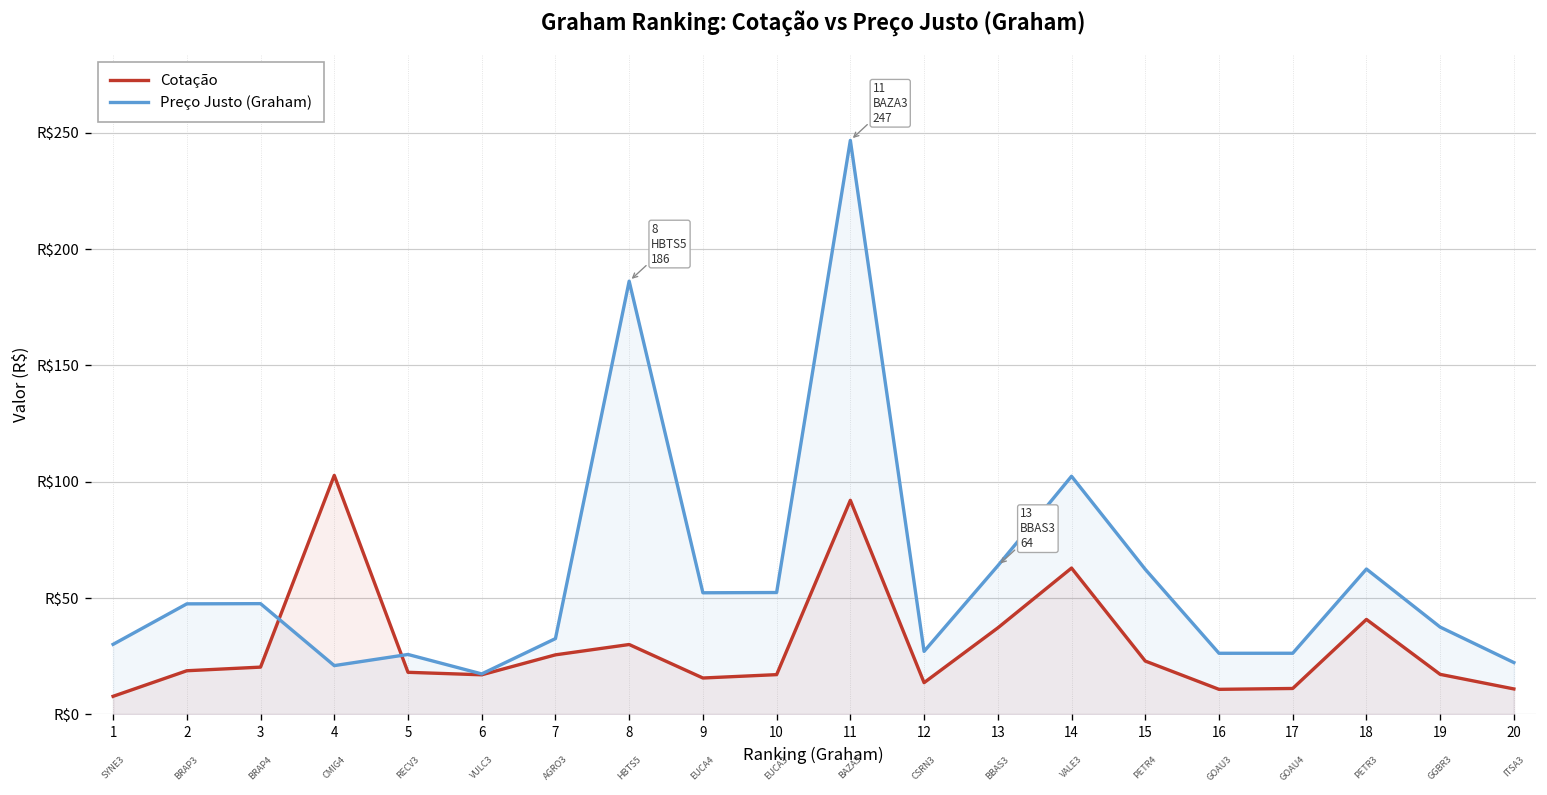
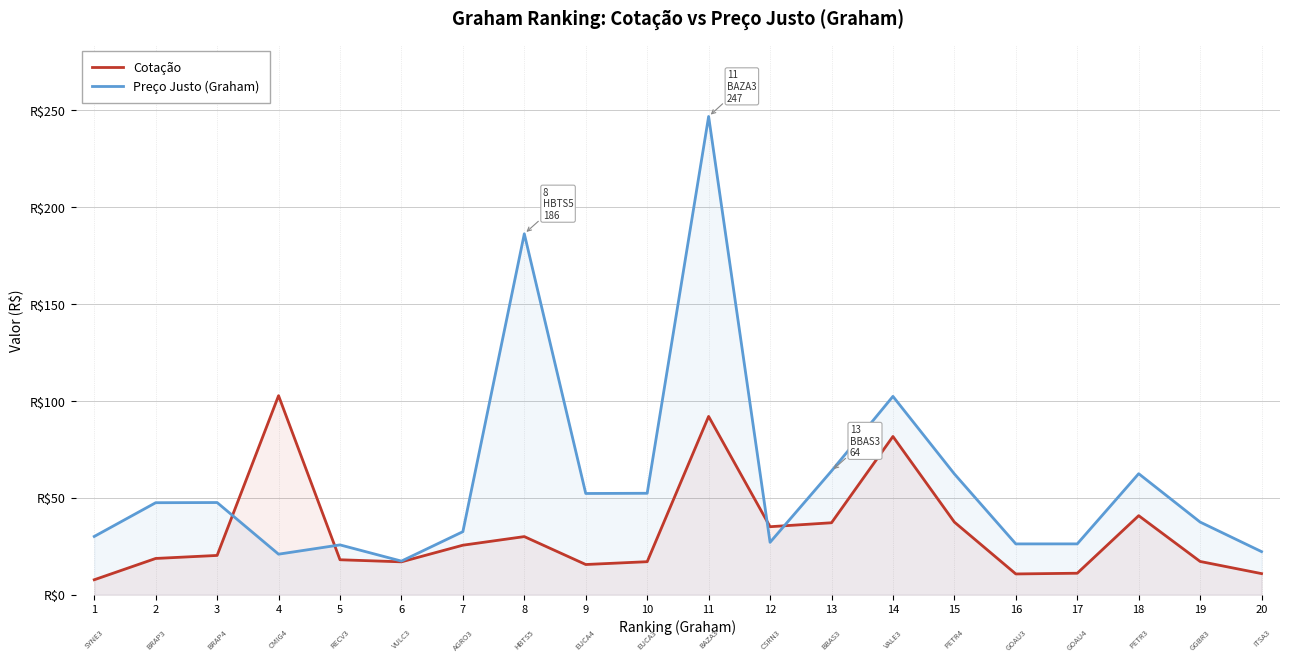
Cotação, 12: R$14 -> R$35
Cotação, 14: R$63 -> R$82
Cotação, 15: R$23 -> R$37
